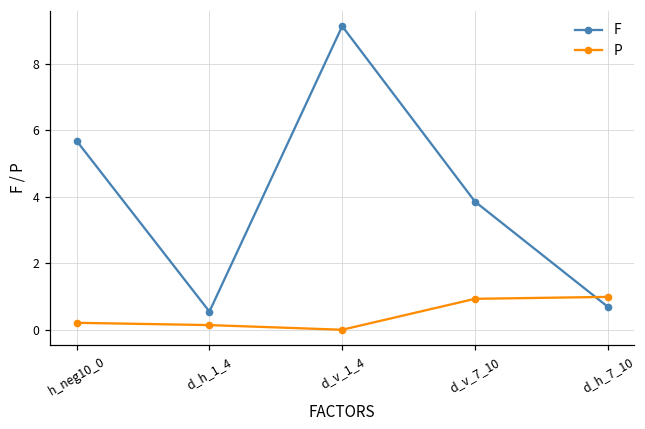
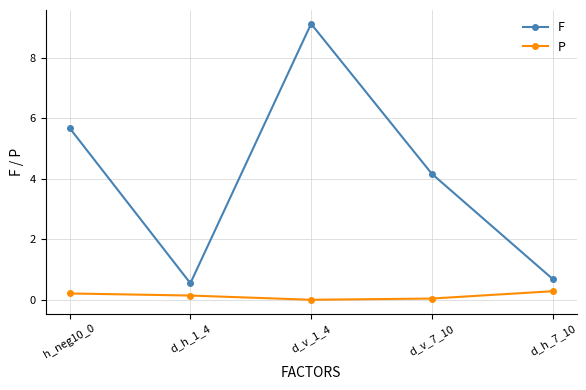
F, d_v_7_10: 3.9 -> 4.2
P, d_v_7_10: 0.9 -> 0.0
P, d_h_7_10: 1.0 -> 0.3
